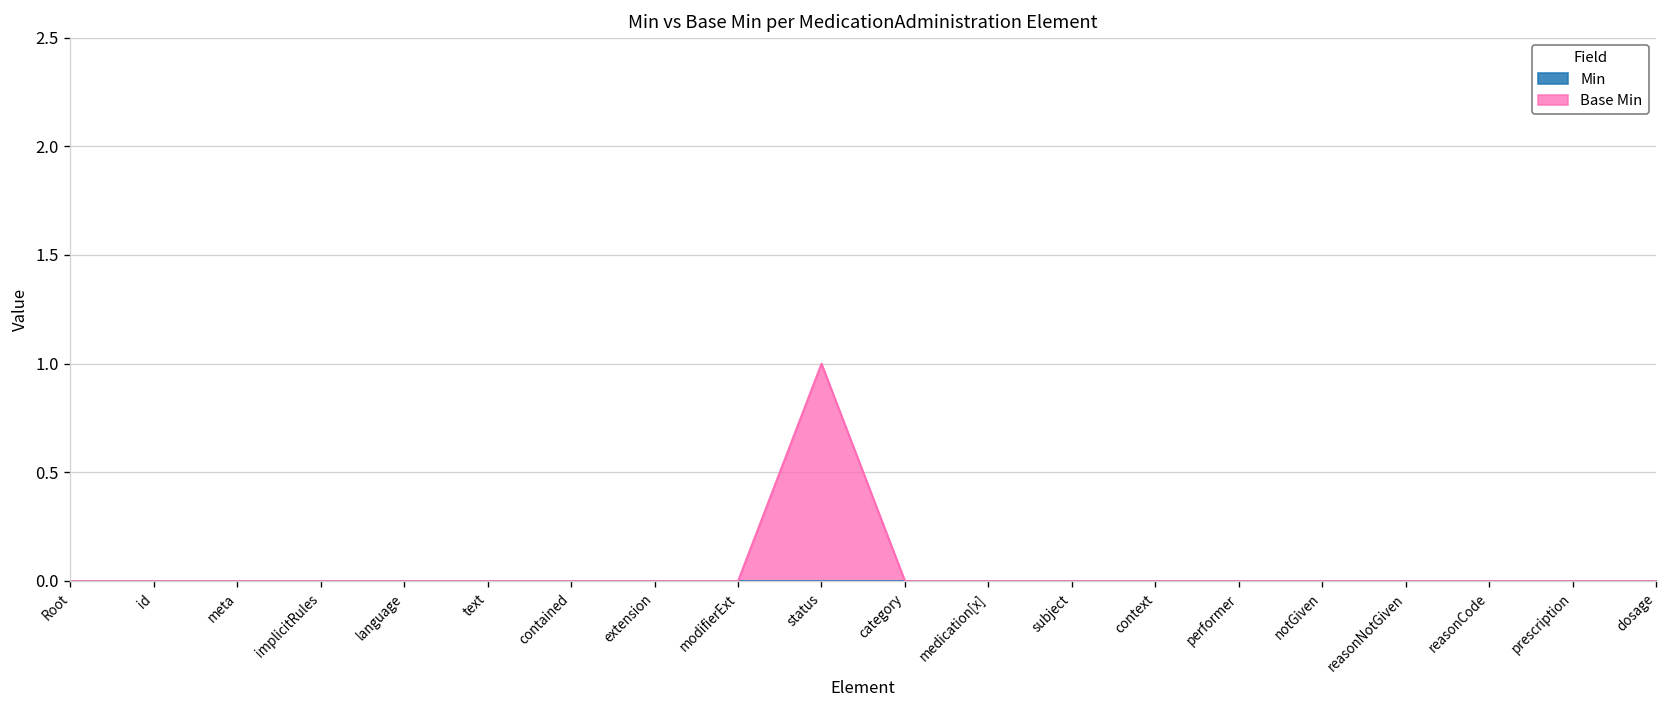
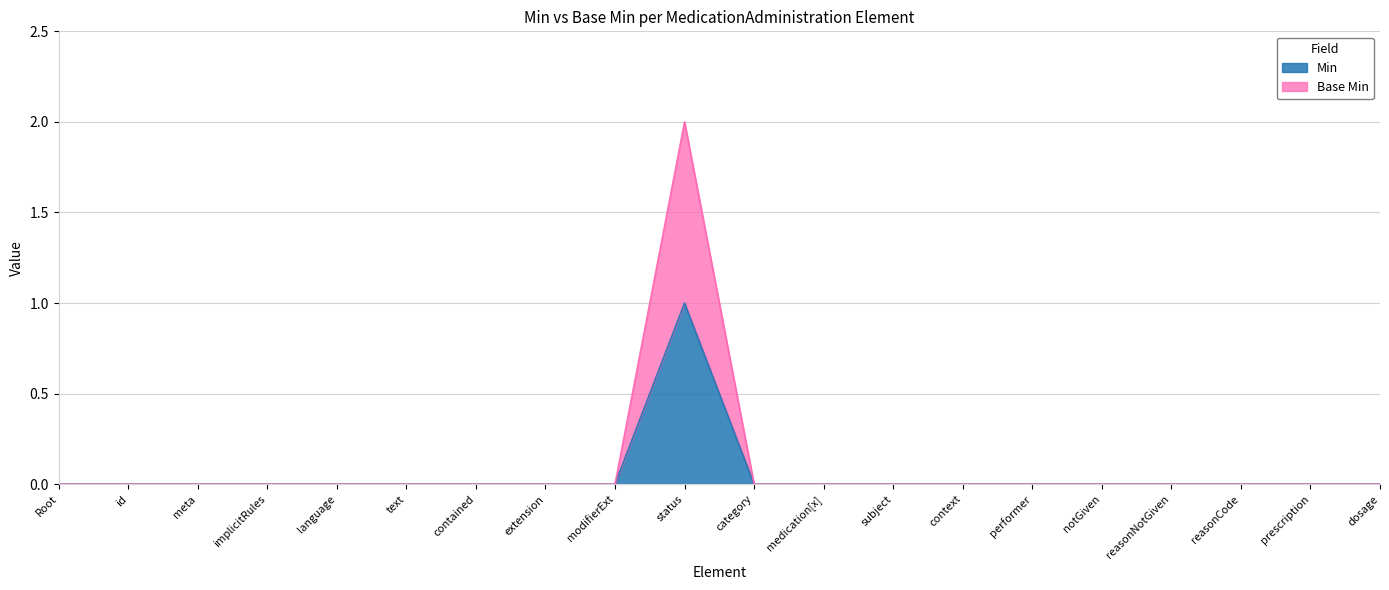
Min, status: 0 -> 1
